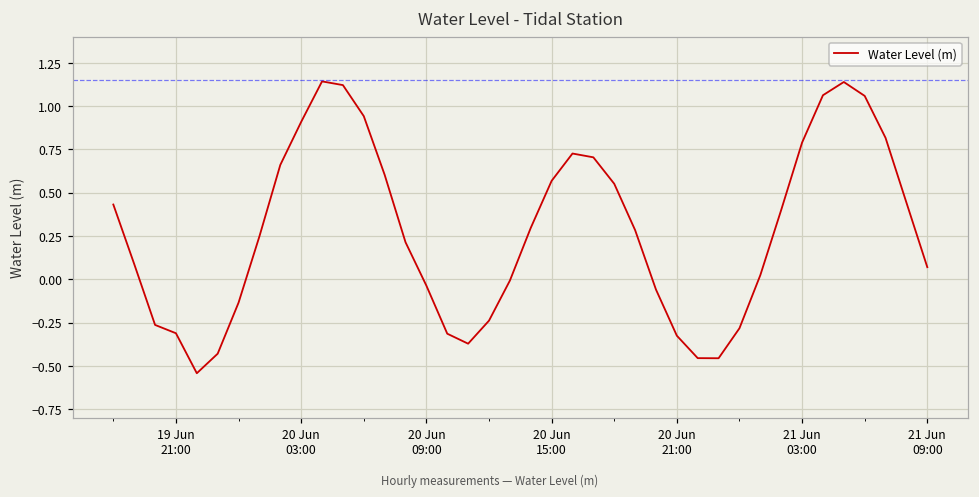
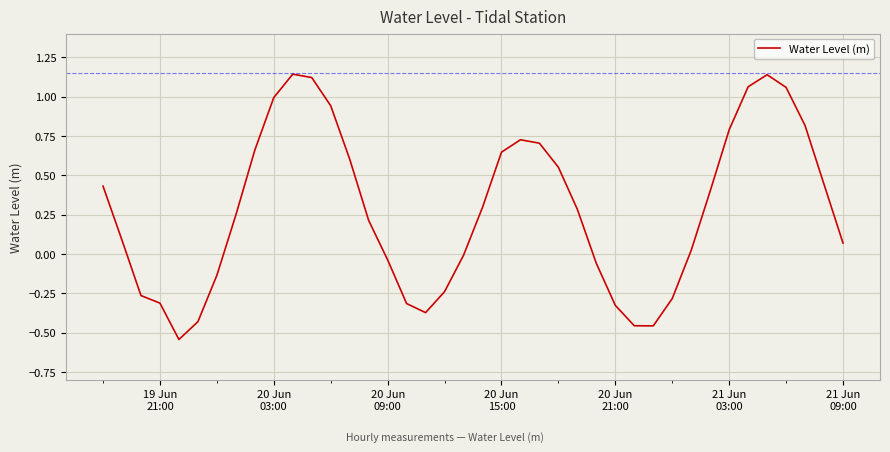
20 Jun 03:00: 0.91 -> 0.99
20 Jun 15:00: 0.57 -> 0.65
